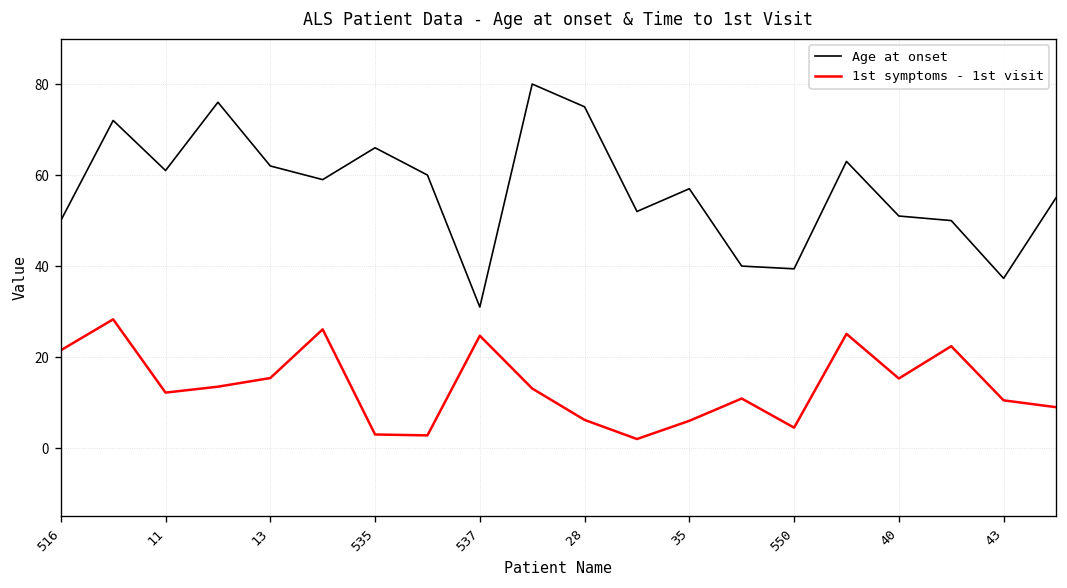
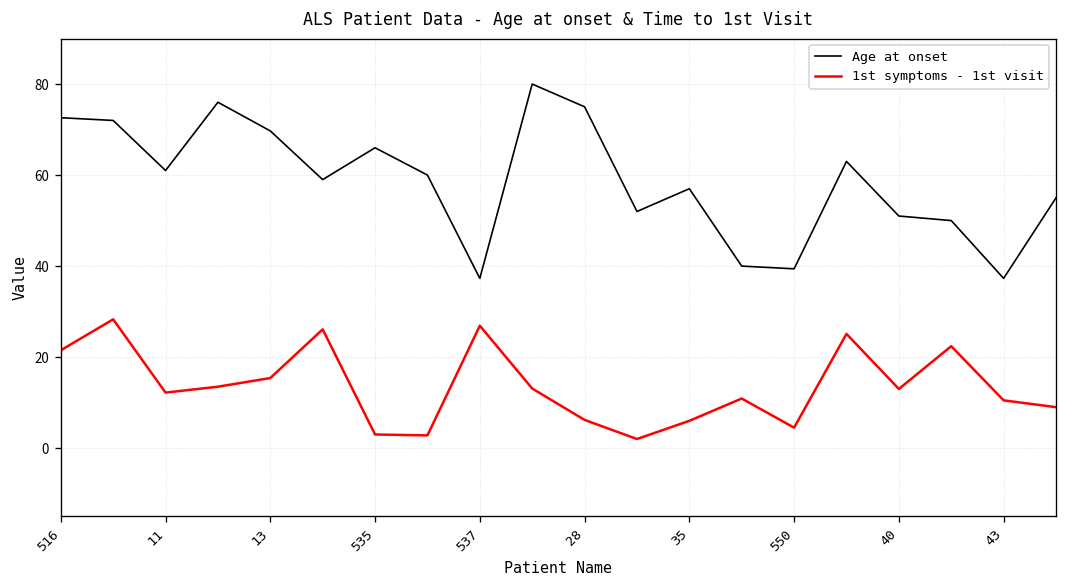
Age at onset, 516: 50 -> 73
Age at onset, 13: 62 -> 70
Age at onset, 537: 31 -> 37
1st symptoms - 1st visit, 537: 25 -> 27
1st symptoms - 1st visit, 40: 15 -> 13
